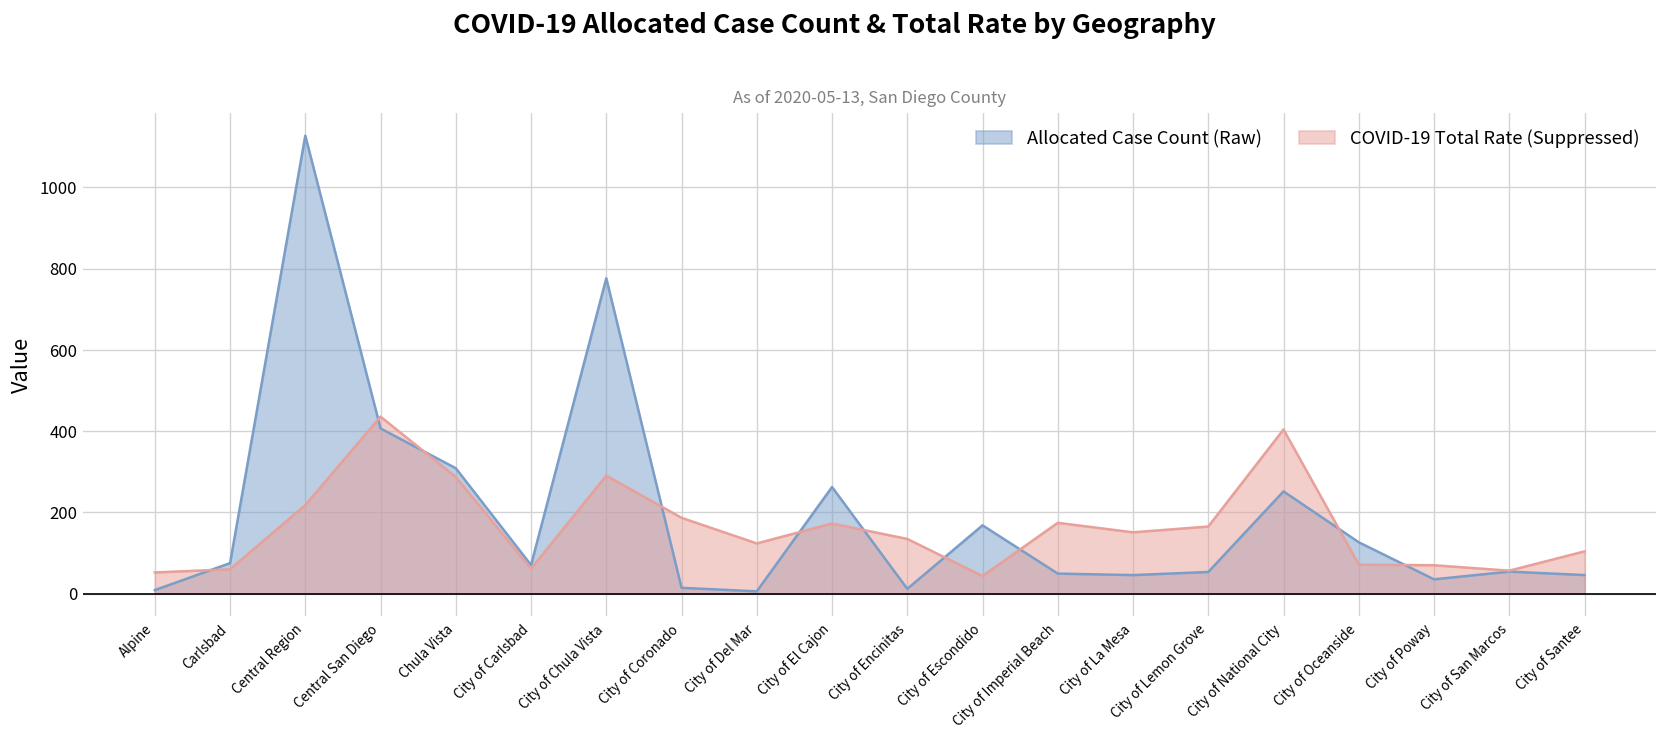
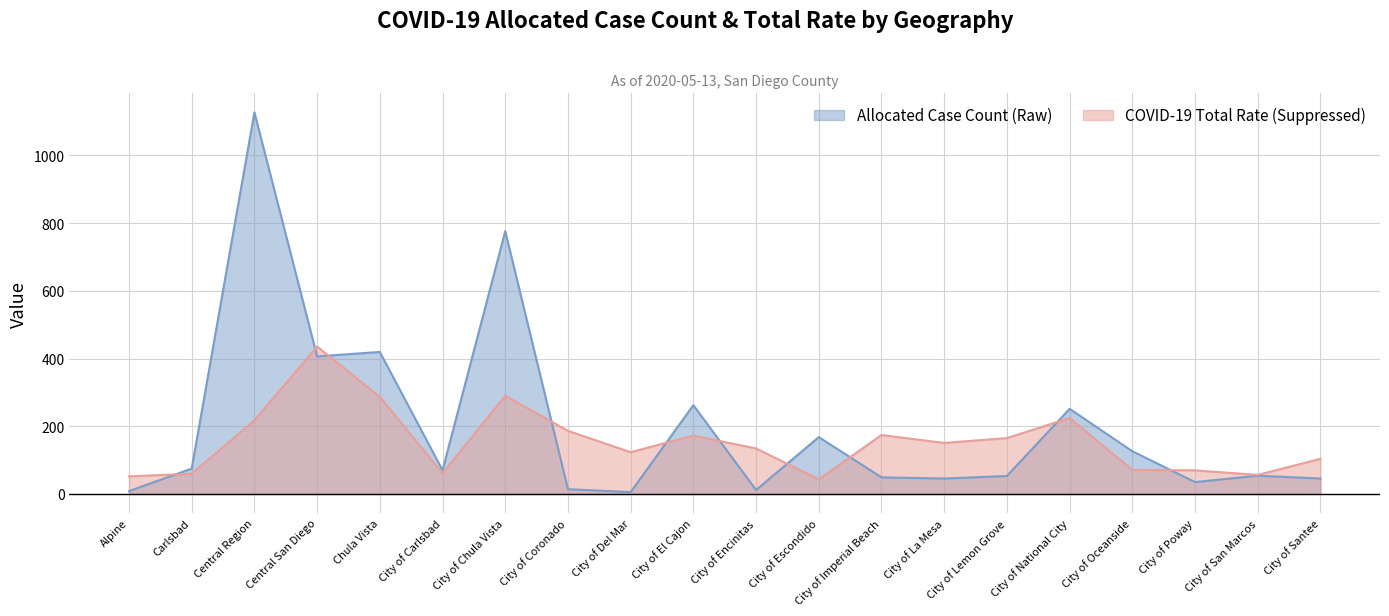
Allocated Case Count (Raw), Chula Vista: 310 -> 420
COVID-19 Total Rate (Suppressed), City of National City: 400 -> 220
